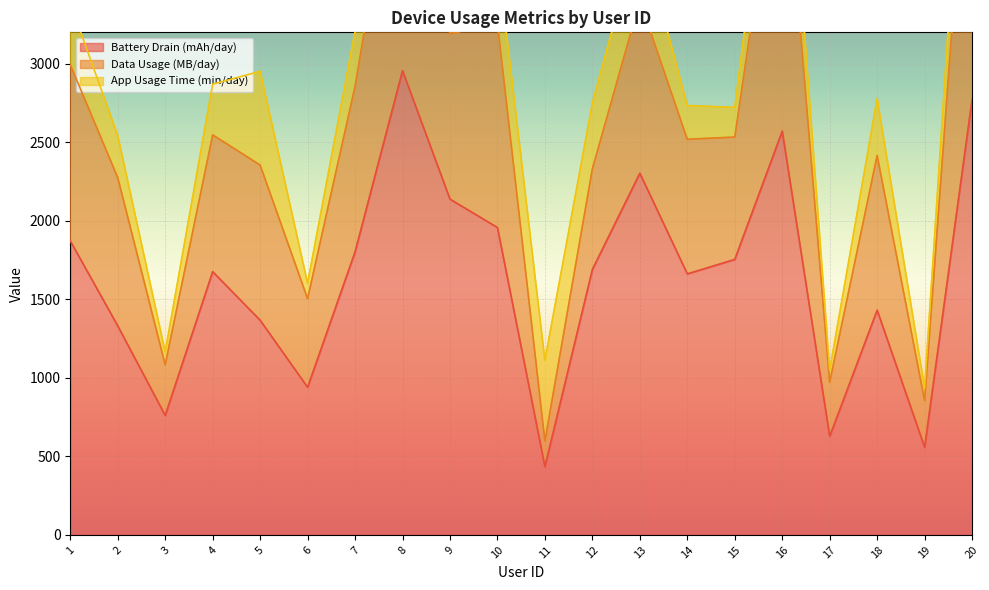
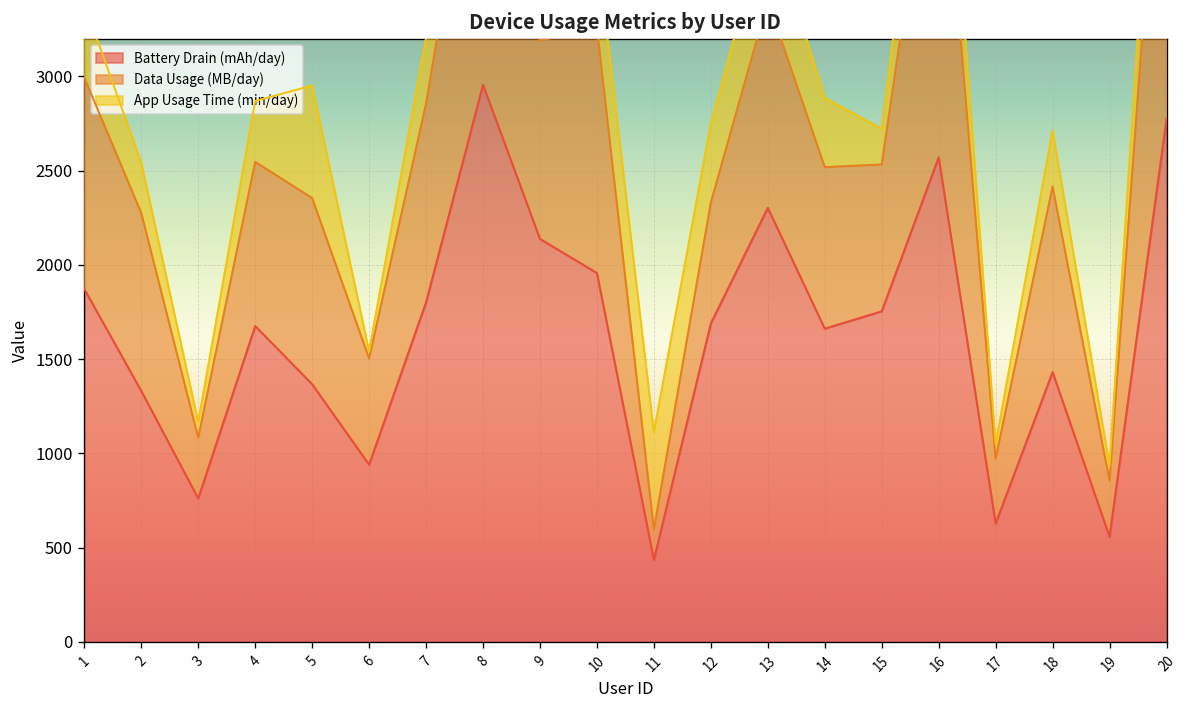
App Usage Time (min/day), 6: 100 -> 40
App Usage Time (min/day), 14: 220 -> 370
App Usage Time (min/day), 18: 360 -> 300
